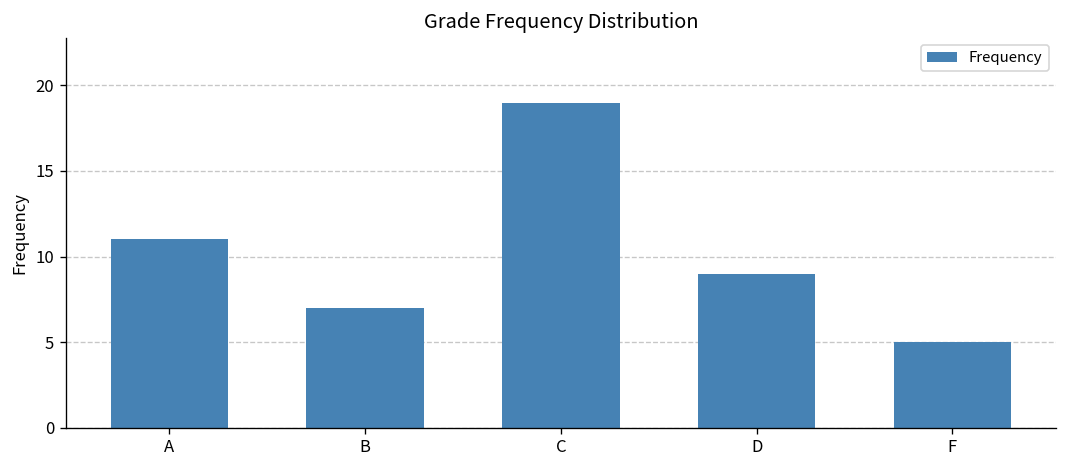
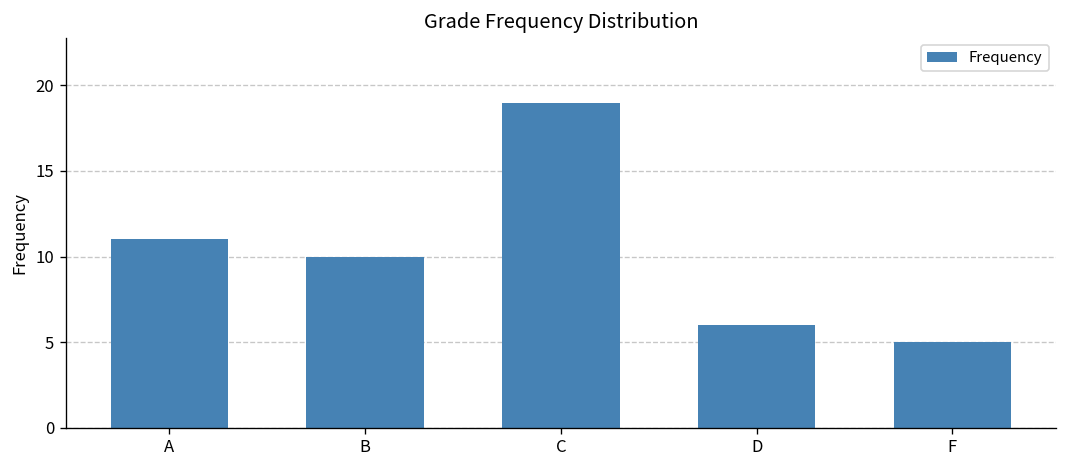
B: 7 -> 10
D: 9 -> 6
